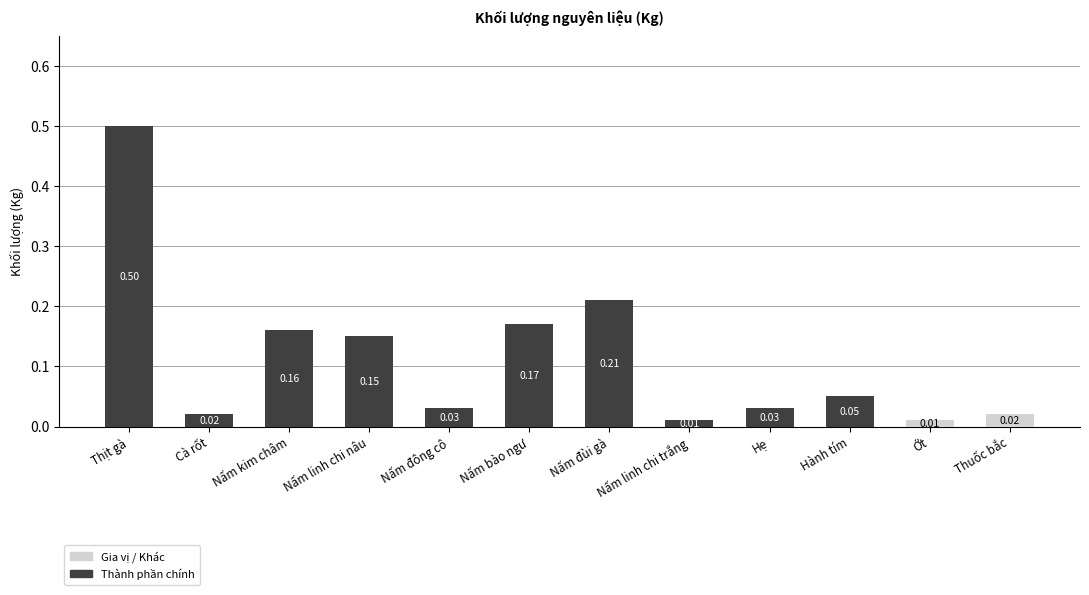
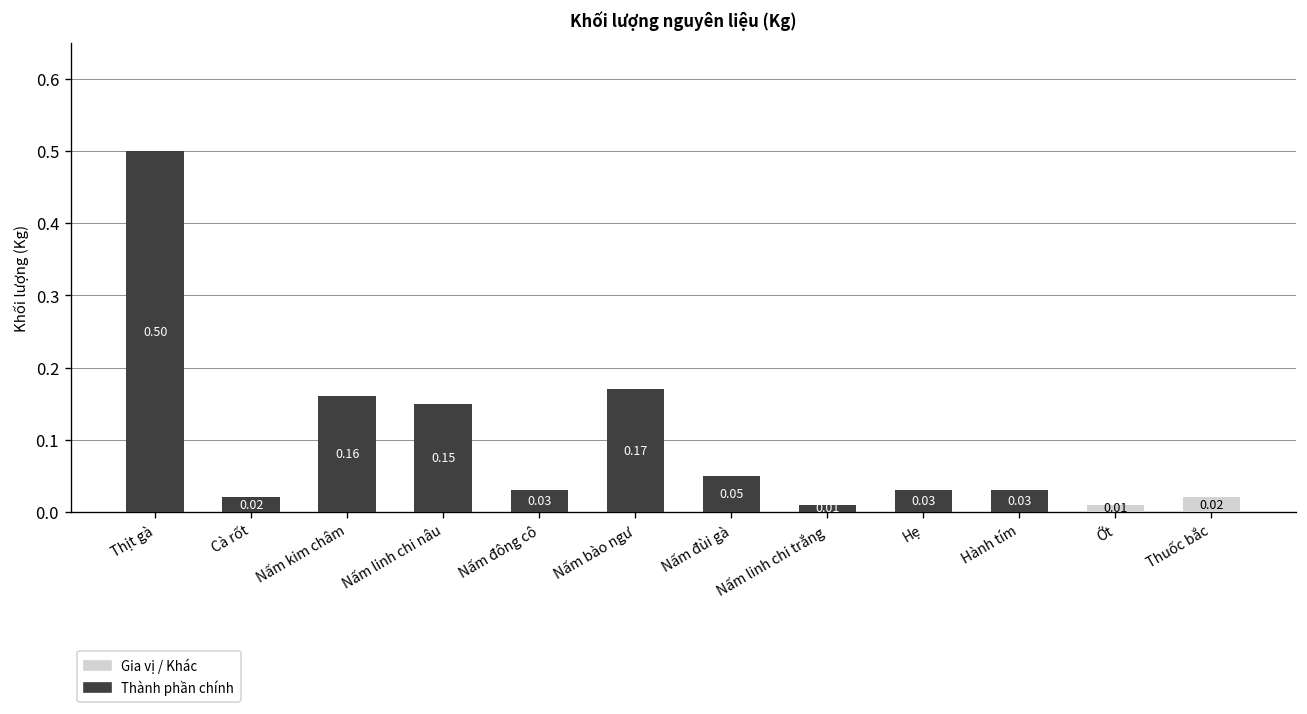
Thành phần chính, Nấm đùi gà: 0.21 -> 0.05
Thành phần chính, Hành tím: 0.05 -> 0.03
